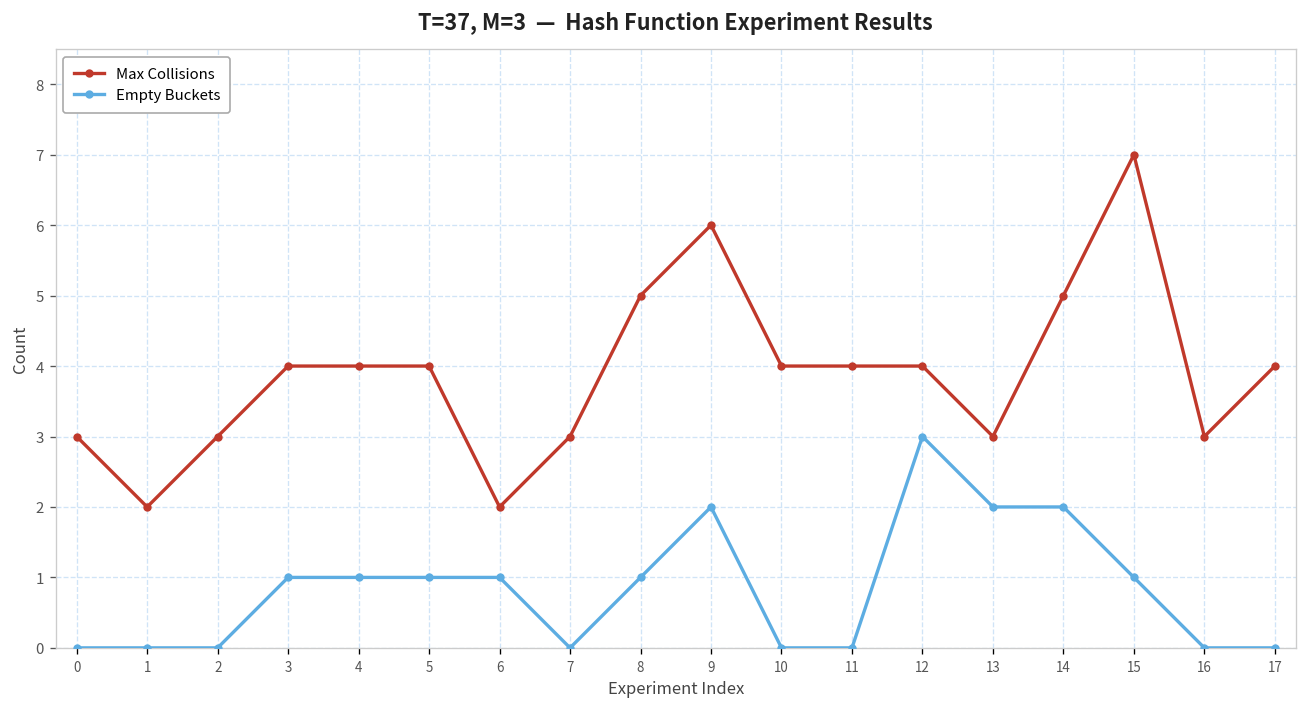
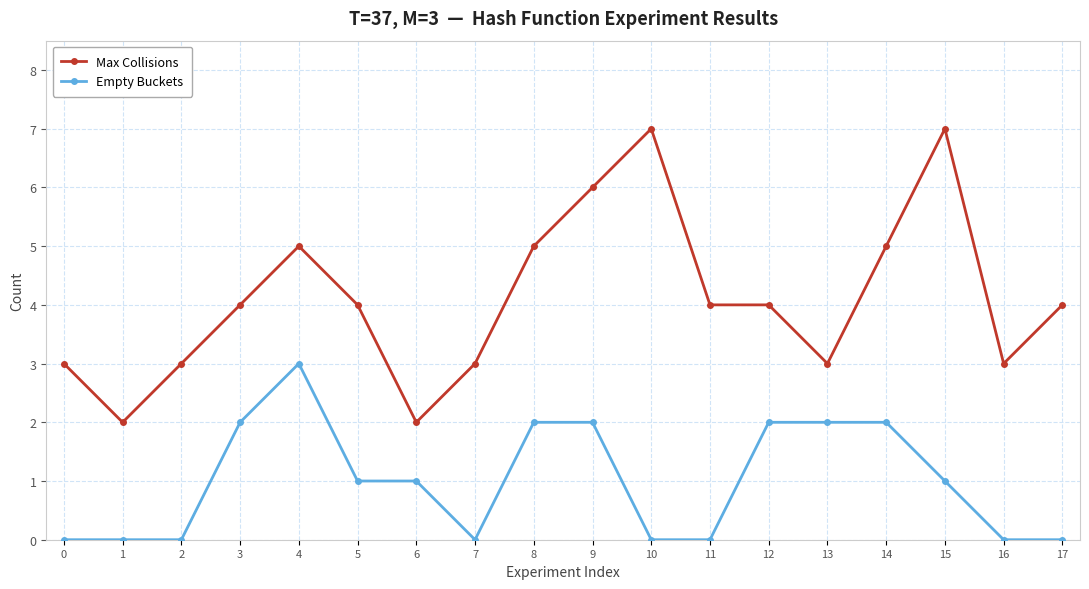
Empty Buckets, 3: 1 -> 2
Max Collisions, 4: 4 -> 5
Empty Buckets, 4: 1 -> 3
Empty Buckets, 8: 1 -> 2
Max Collisions, 10: 4 -> 7
Empty Buckets, 12: 3 -> 2
